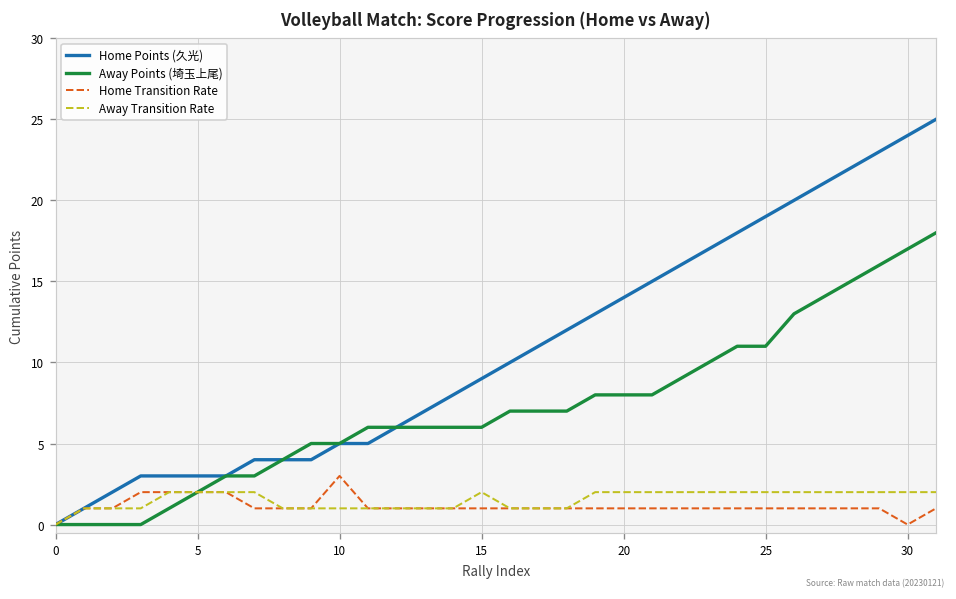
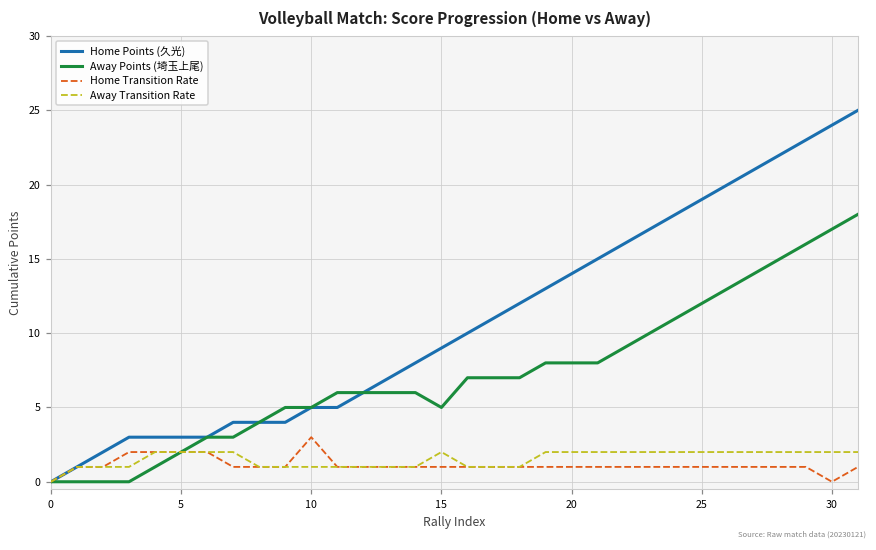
Away Points (埼玉上尾), 15: 6 -> 5
Away Points (埼玉上尾), 25: 11 -> 12
